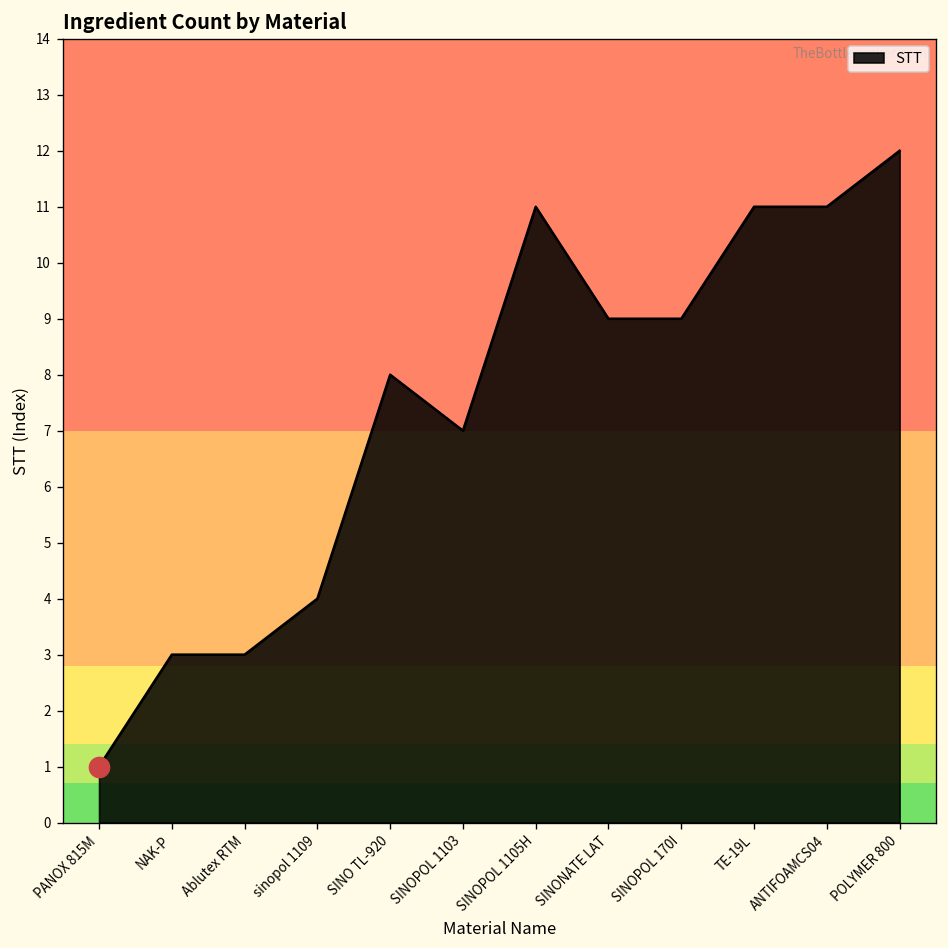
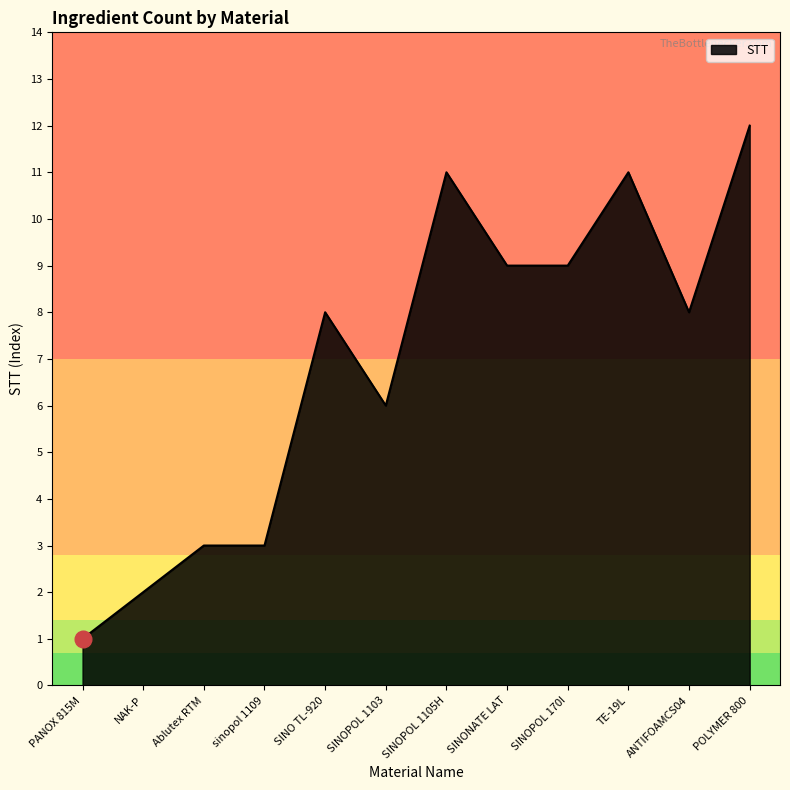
STT, NAK-P: 3 -> 2
STT, sinopol 1109: 4 -> 3
STT, SINOPOL 1103: 7 -> 6
STT, ANTIFOAMCS04: 11 -> 8
